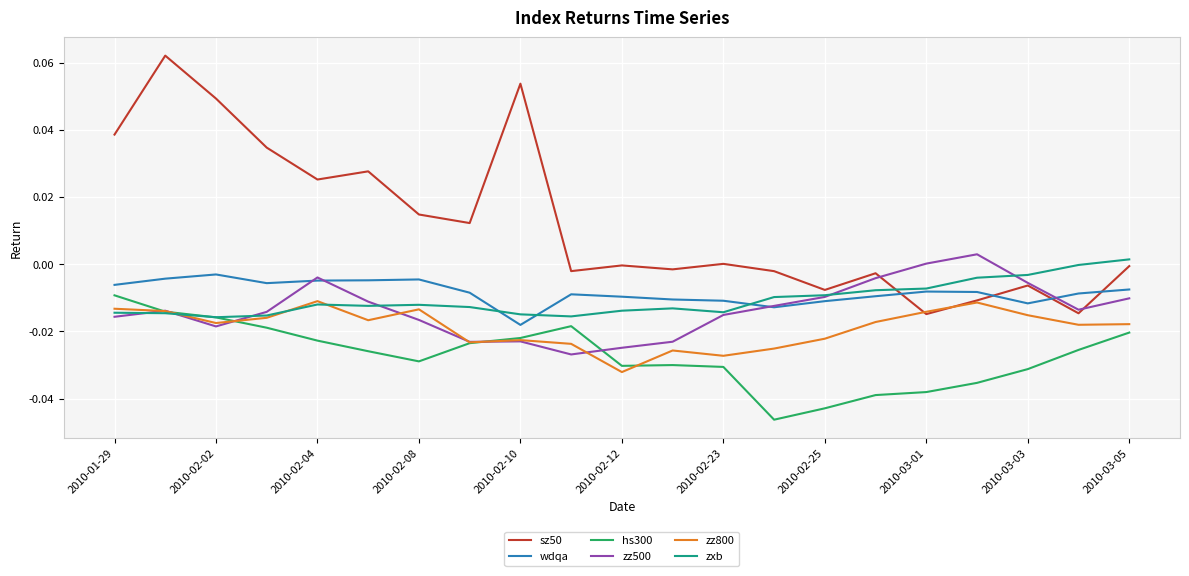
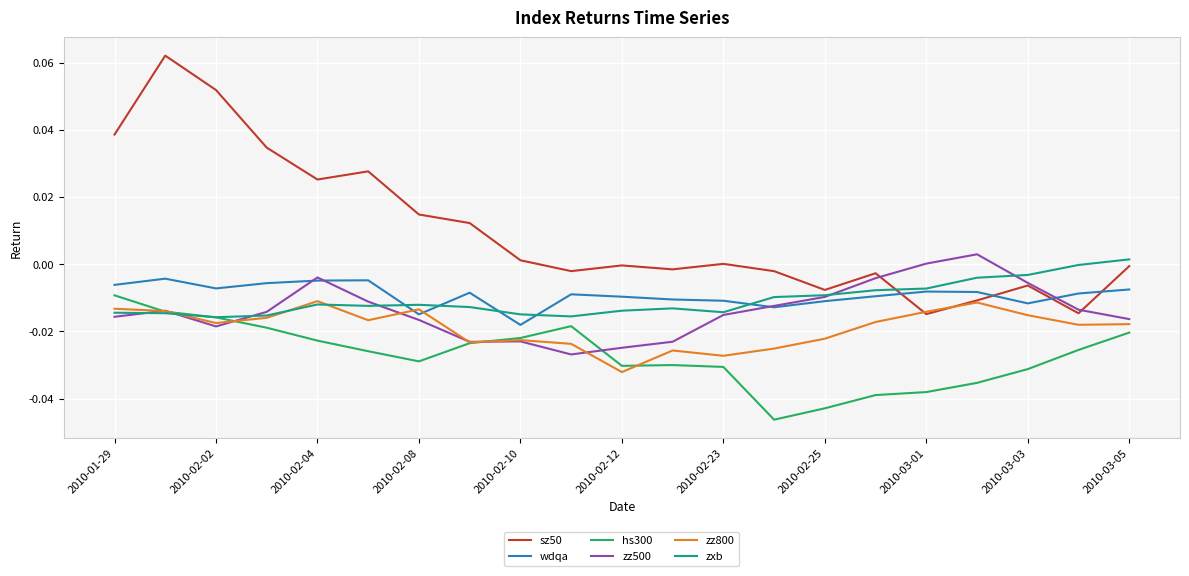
sz50, 2010-02-02: 0.049 -> 0.052
wdqa, 2010-02-02: -0.003 -> -0.007
wdqa, 2010-02-08: -0.005 -> -0.015
sz50, 2010-02-10: 0.054 -> 0.001
zz500, 2010-03-05: -0.010 -> -0.016
